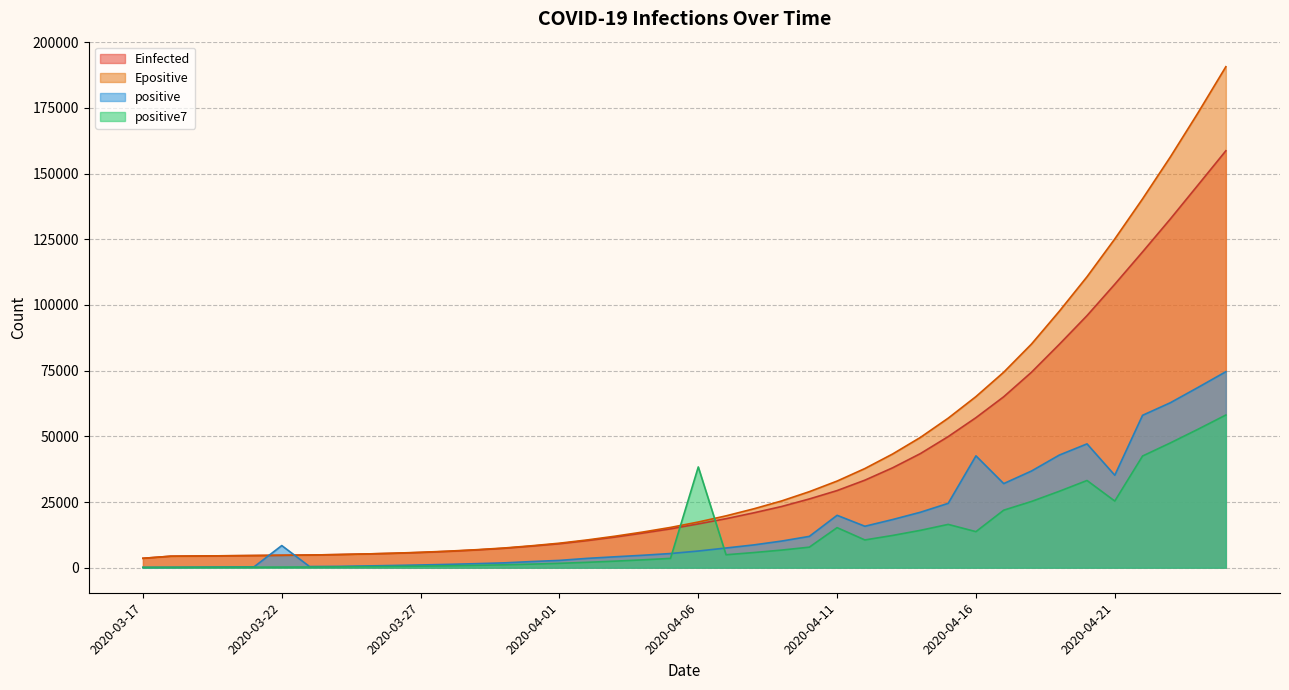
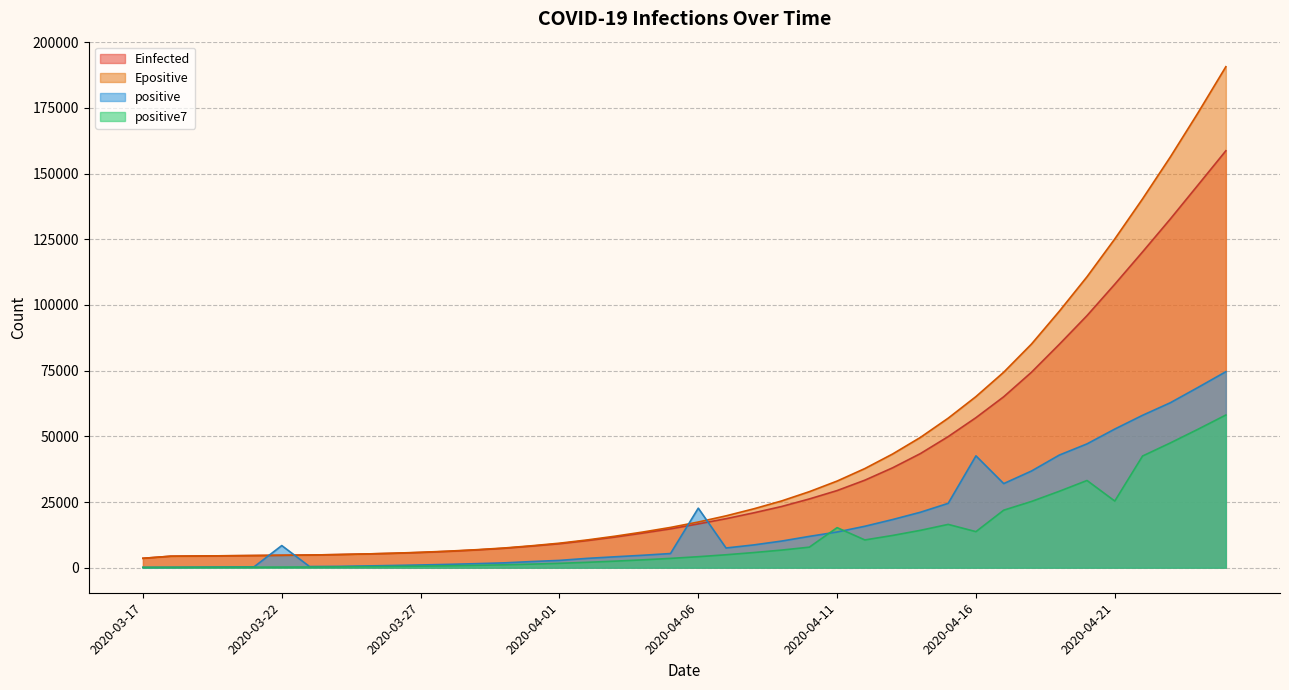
positive, 2020-04-06: 6000 -> 23000
positive7, 2020-04-06: 38000 -> 4000
positive, 2020-04-11: 20000 -> 14000
positive, 2020-04-21: 35000 -> 53000
